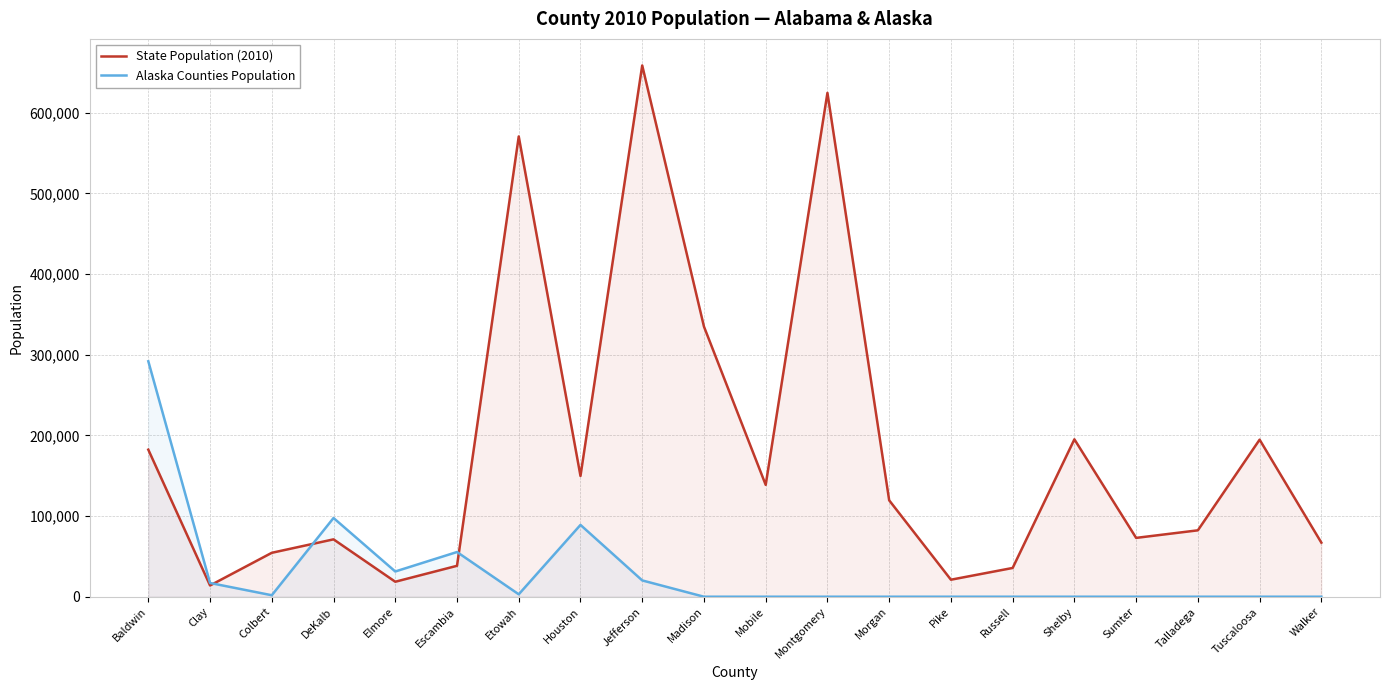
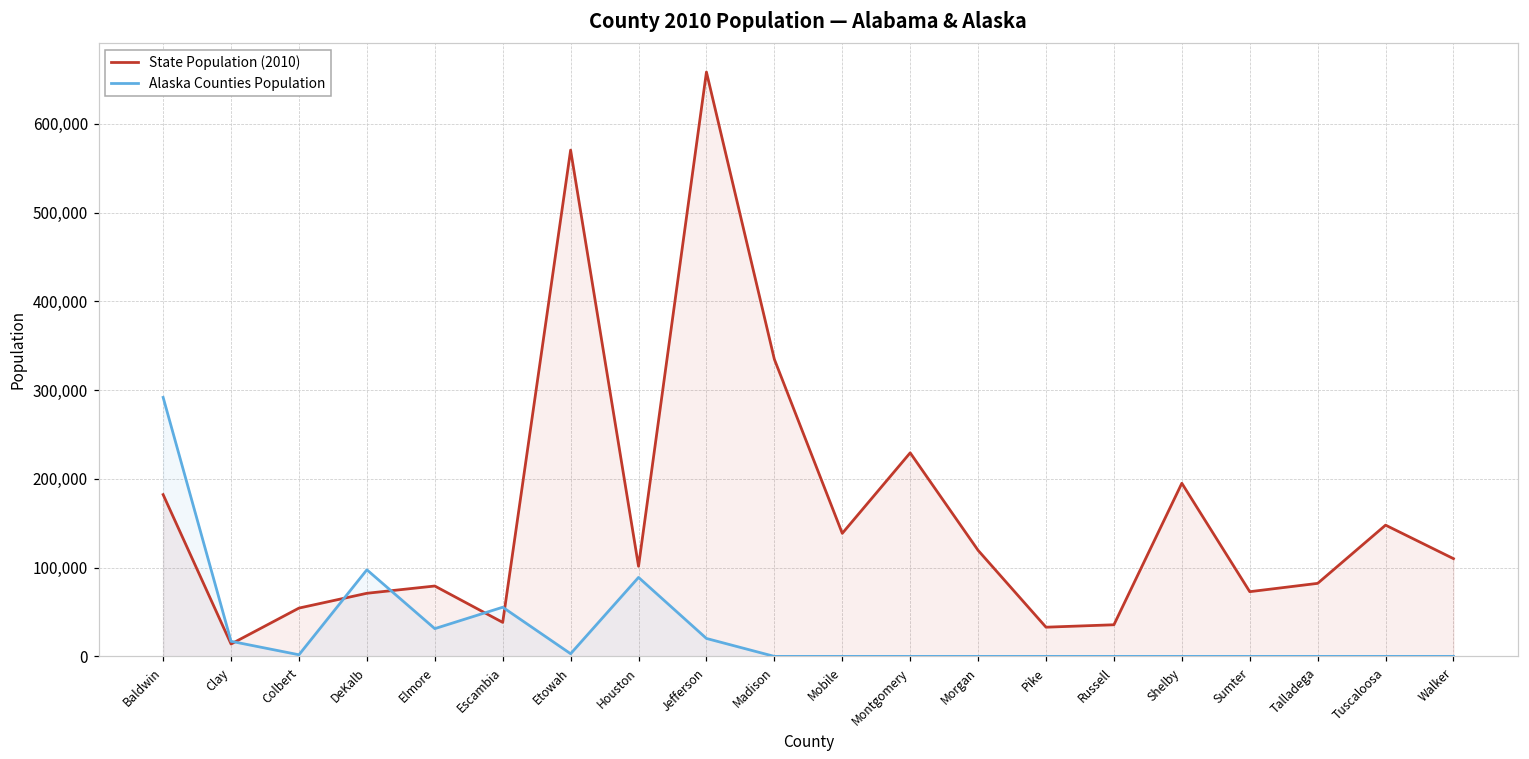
State Population (2010), Elmore: 20,000 -> 80,000
State Population (2010), Houston: 150,000 -> 100,000
State Population (2010), Montgomery: 620,000 -> 230,000
State Population (2010), Pike: 20,000 -> 30,000
State Population (2010), Tuscaloosa: 190,000 -> 150,000
State Population (2010), Walker: 70,000 -> 110,000
